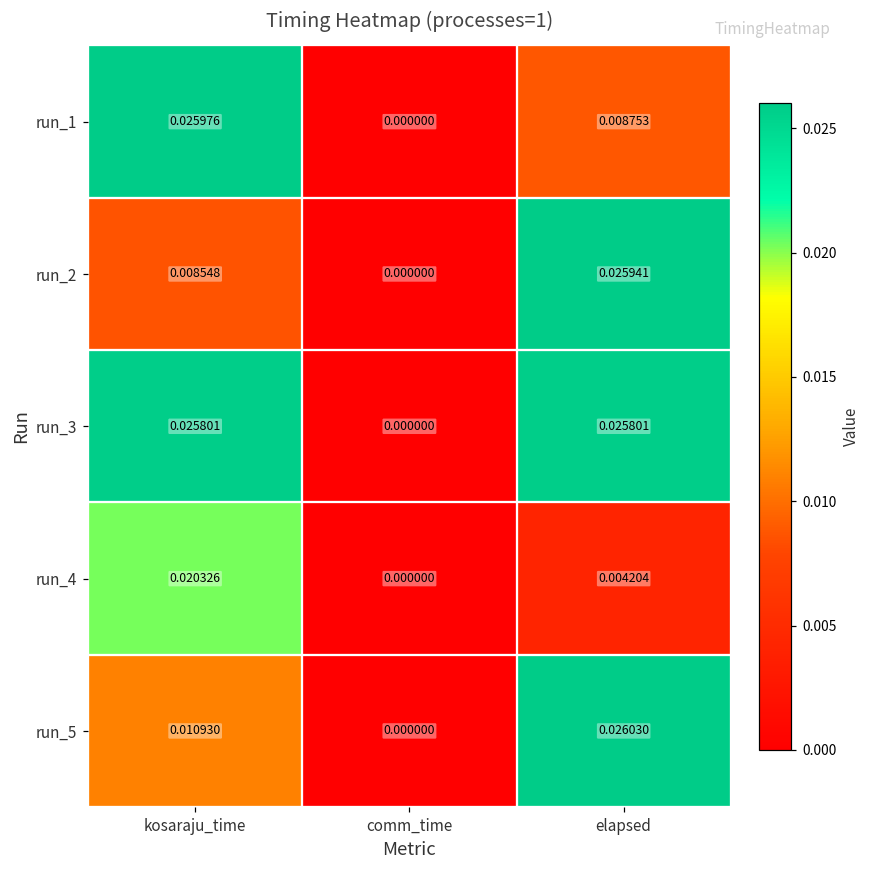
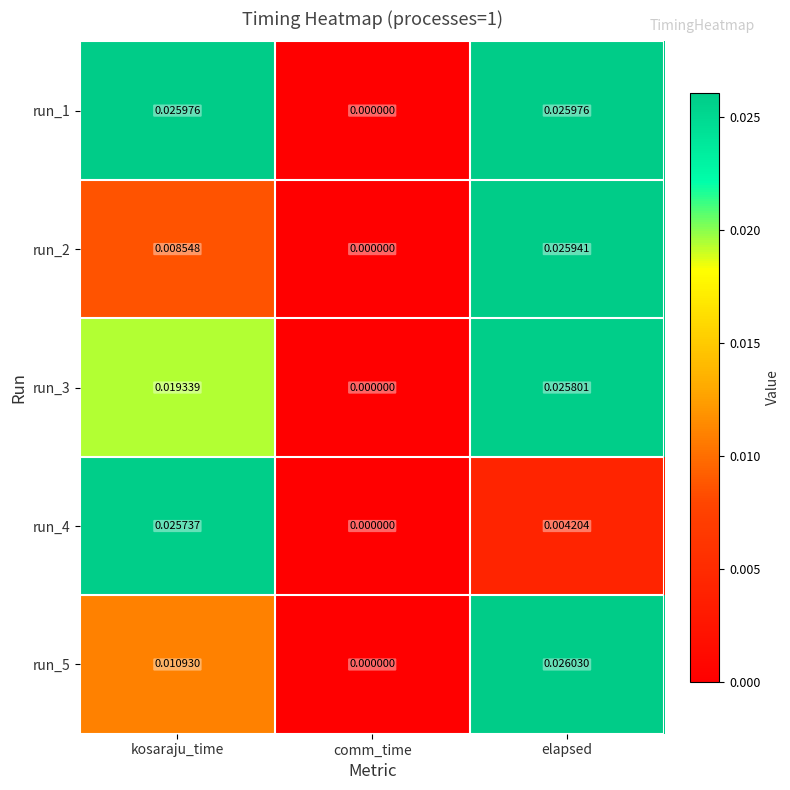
run_1, elapsed: 0.008753 -> 0.025976
run_3, kosaraju_time: 0.025801 -> 0.019339
run_4, kosaraju_time: 0.020326 -> 0.025737
